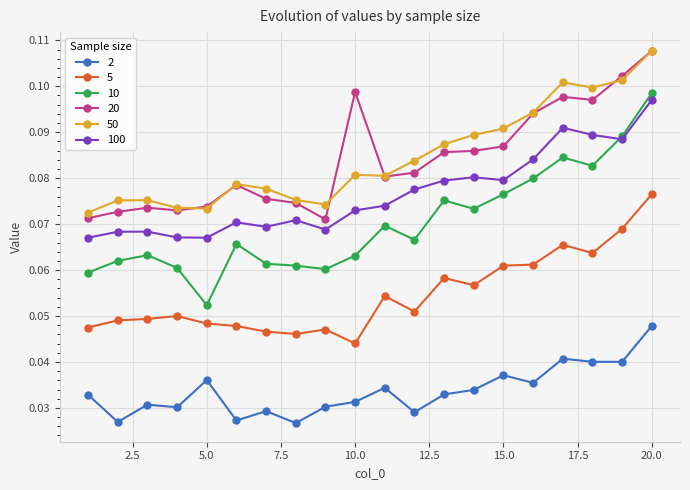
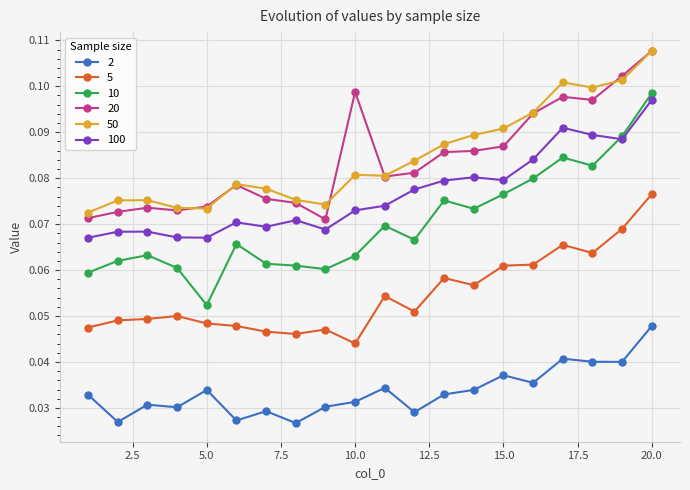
2, 5.0: 0.036 -> 0.034
